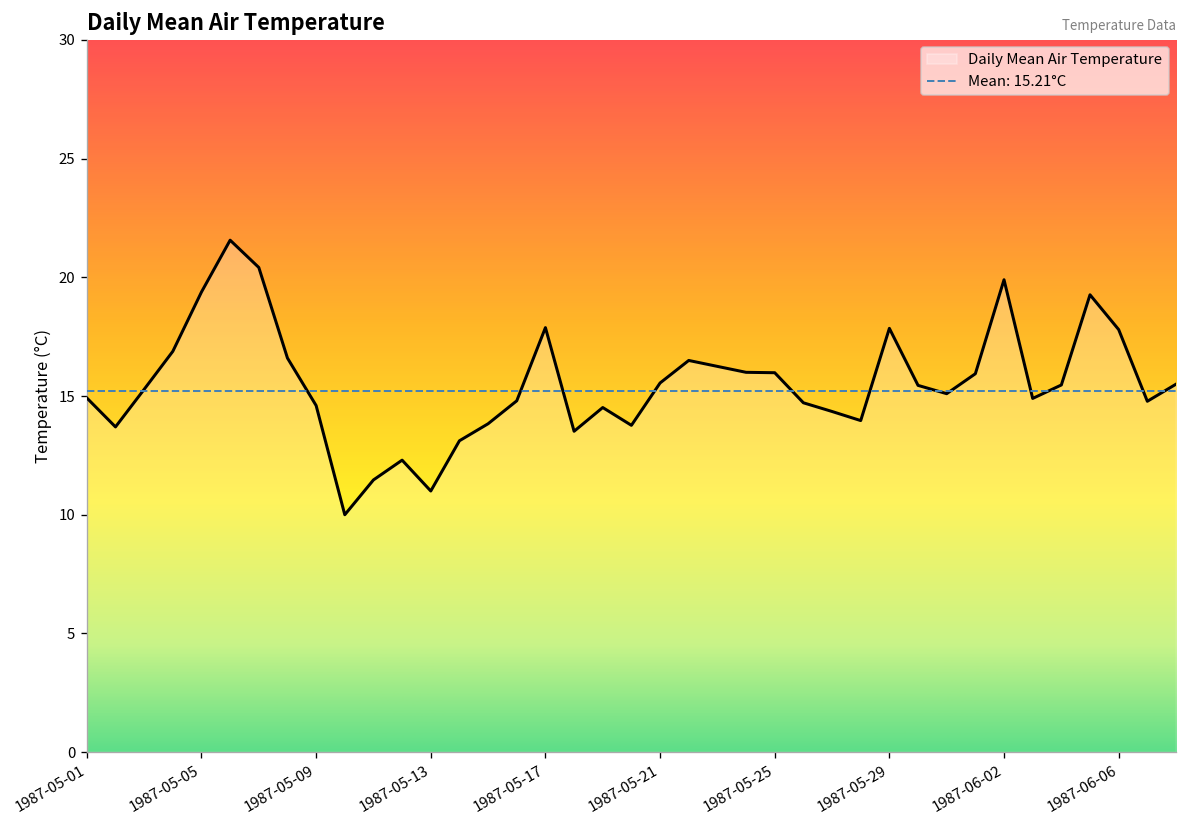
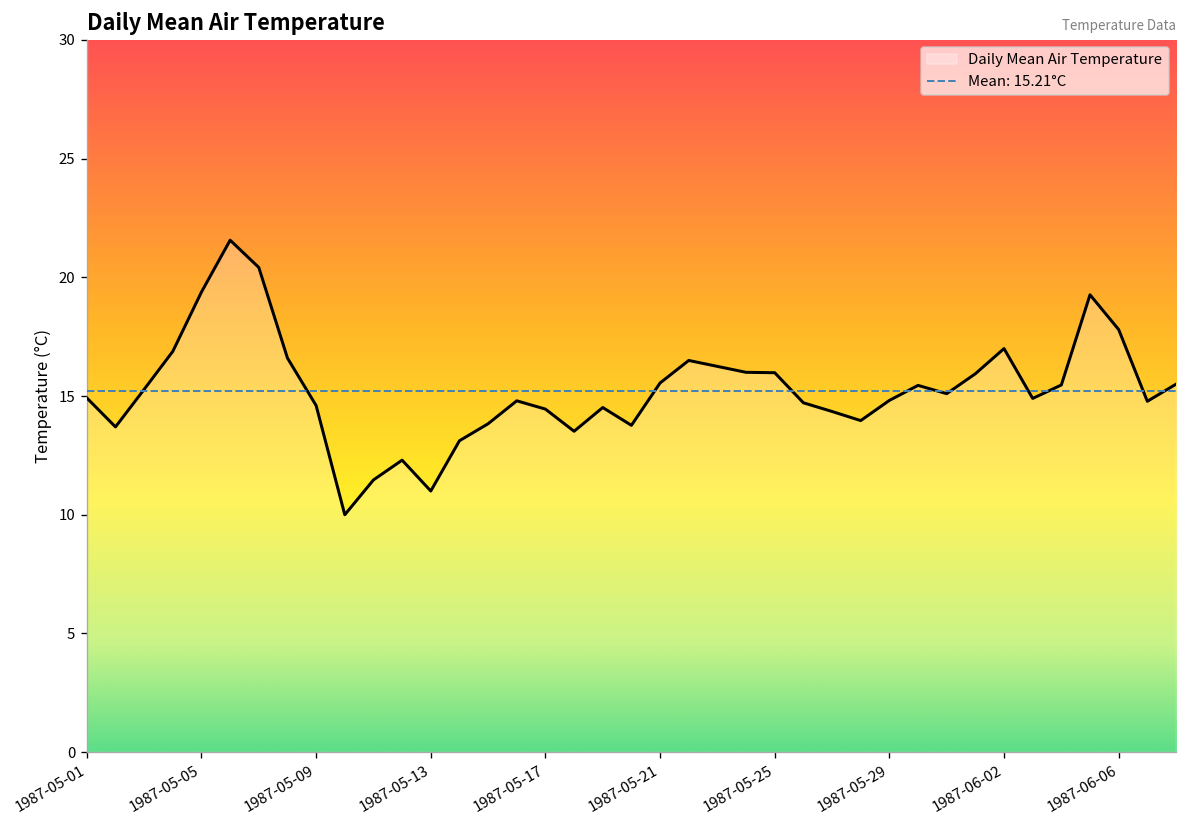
1987-05-17: 17.9 -> 14.5
1987-05-29: 17.9 -> 14.8
1987-06-02: 19.9 -> 17.0
